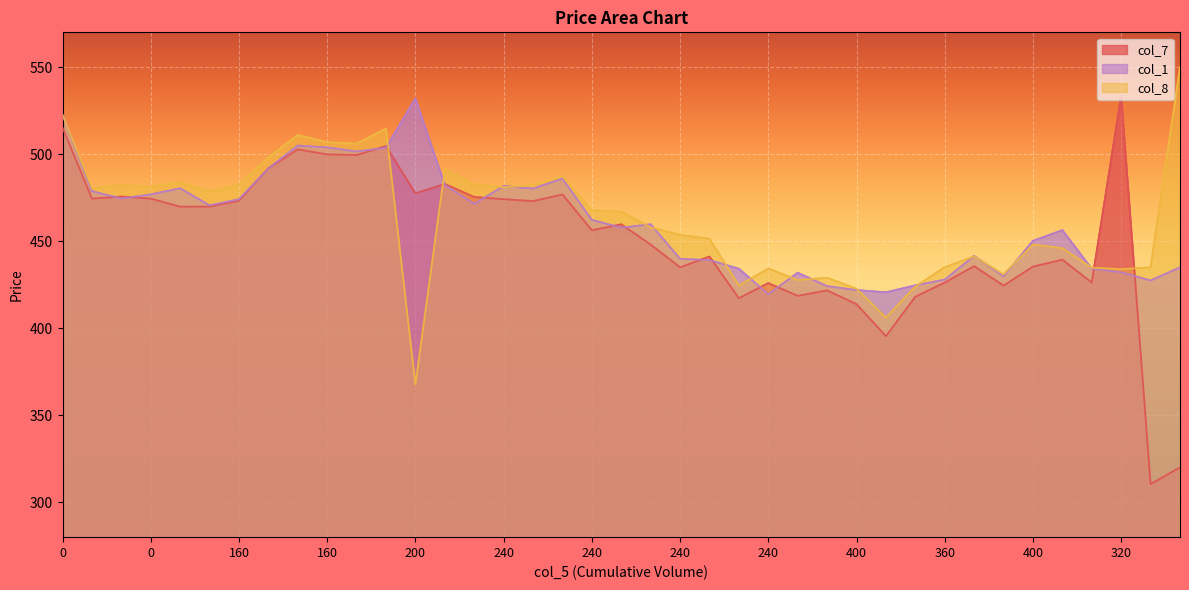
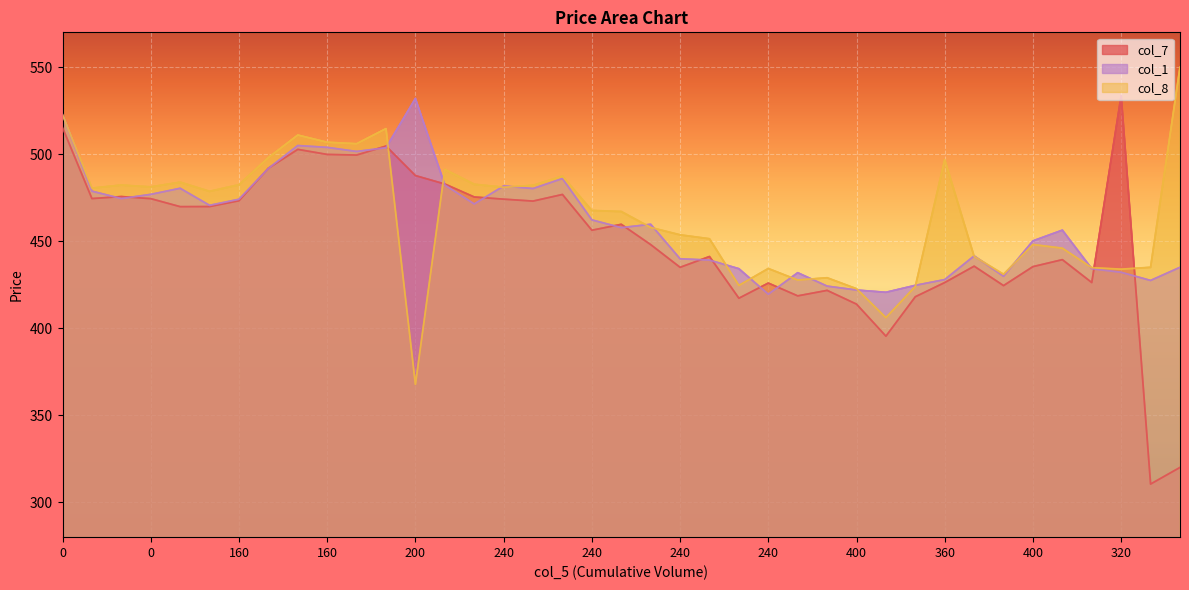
col_7, 200: 478 -> 488
col_8, 360: 435 -> 497
